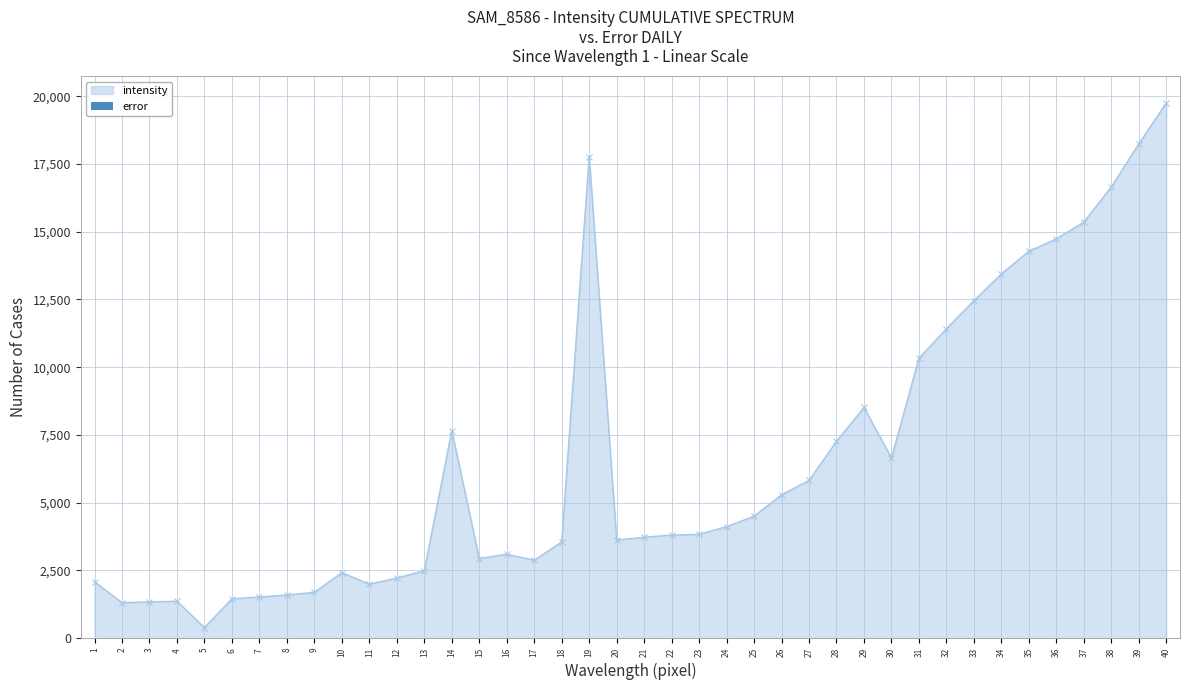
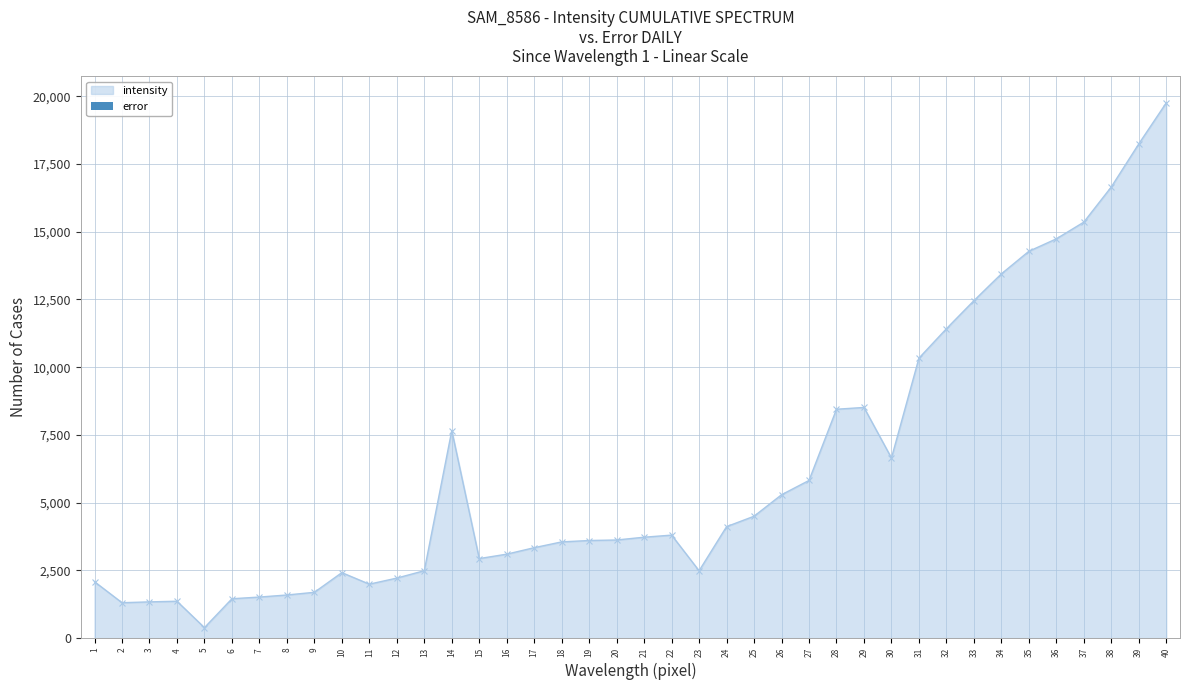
intensity, 17: 2,900 -> 3,300
intensity, 19: 17,800 -> 3,600
intensity, 23: 3,800 -> 2,500
intensity, 28: 7,300 -> 8,400
